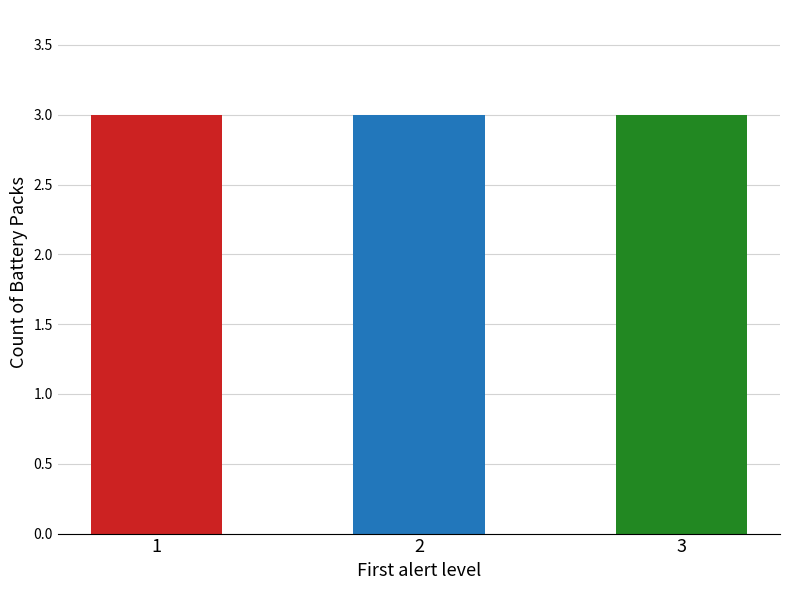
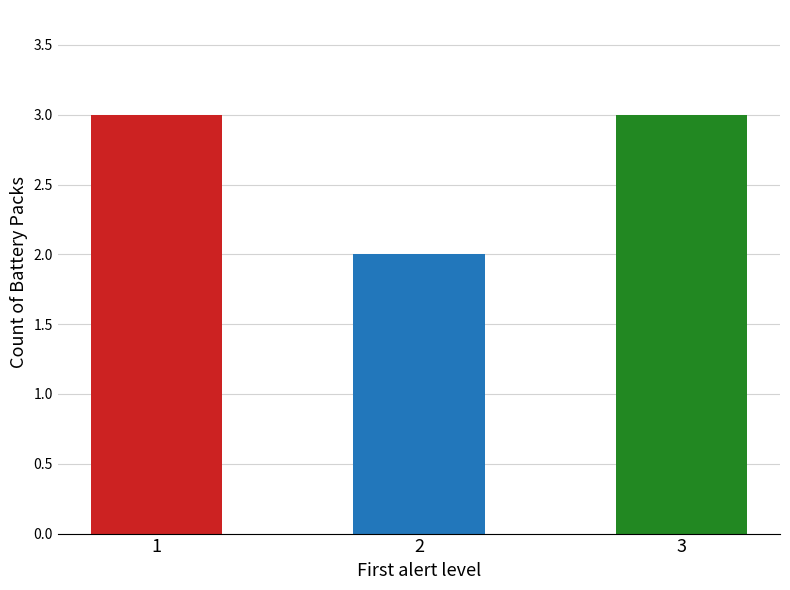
2: 3 -> 2
